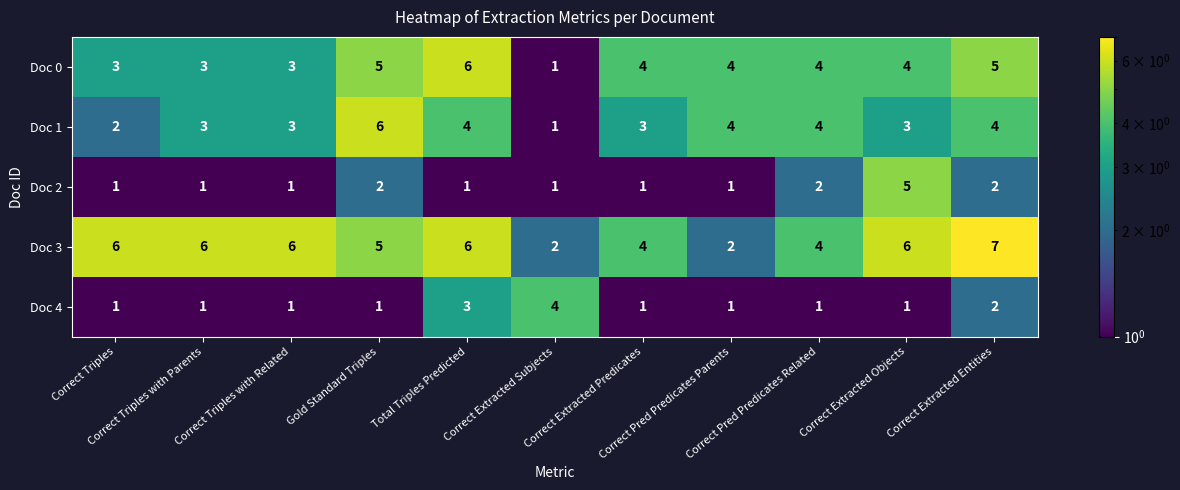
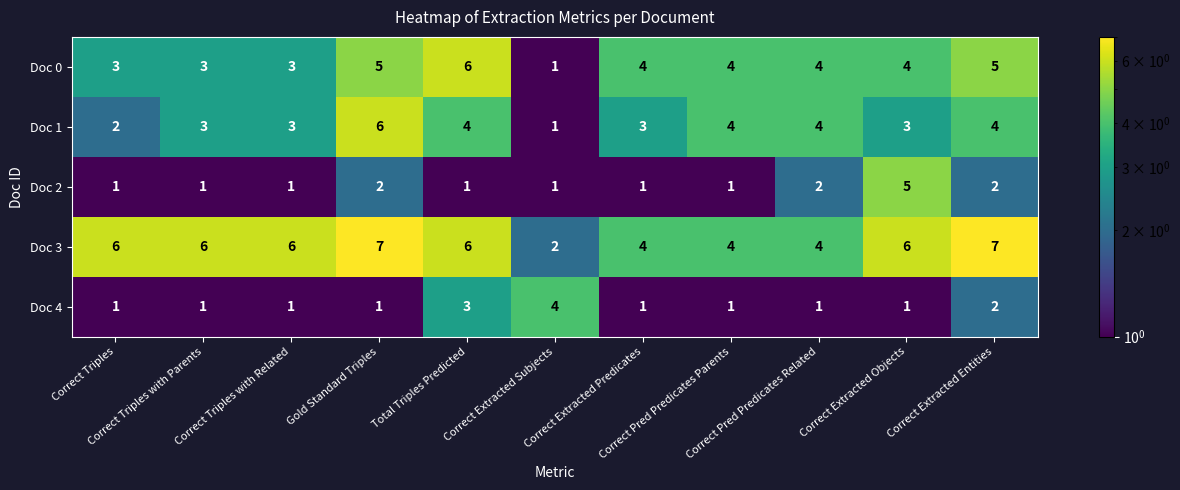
Doc 3, Gold Standard Triples: 5 -> 7
Doc 3, Correct Pred Predicates Parents: 2 -> 4
